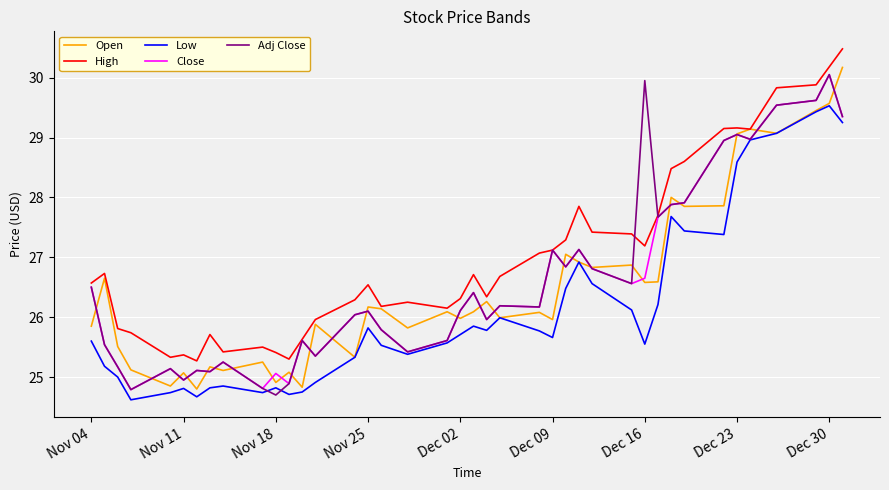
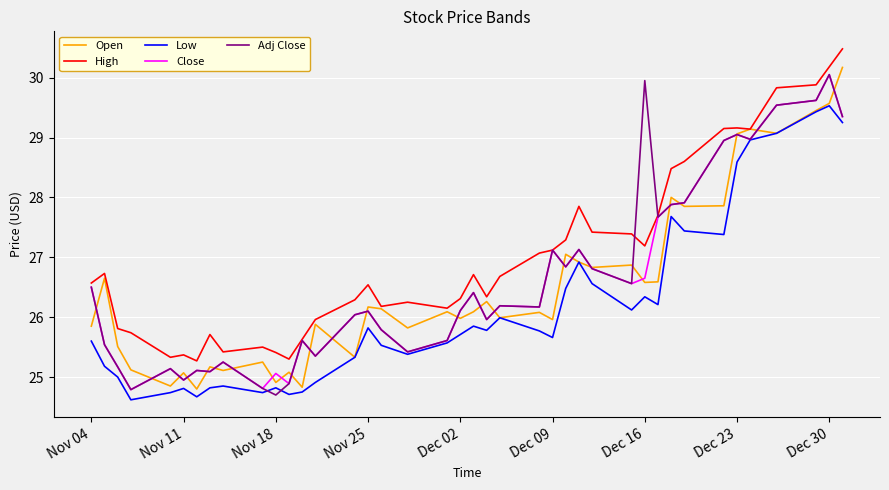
Low, Dec 16: 25.6 -> 26.3
